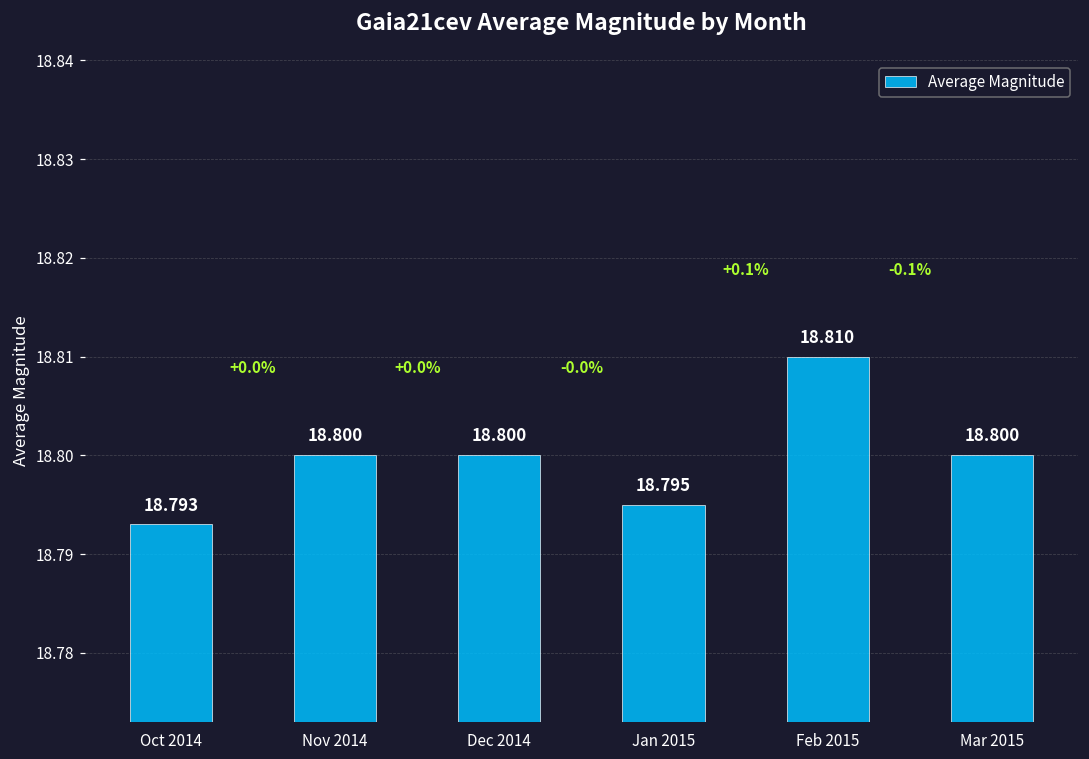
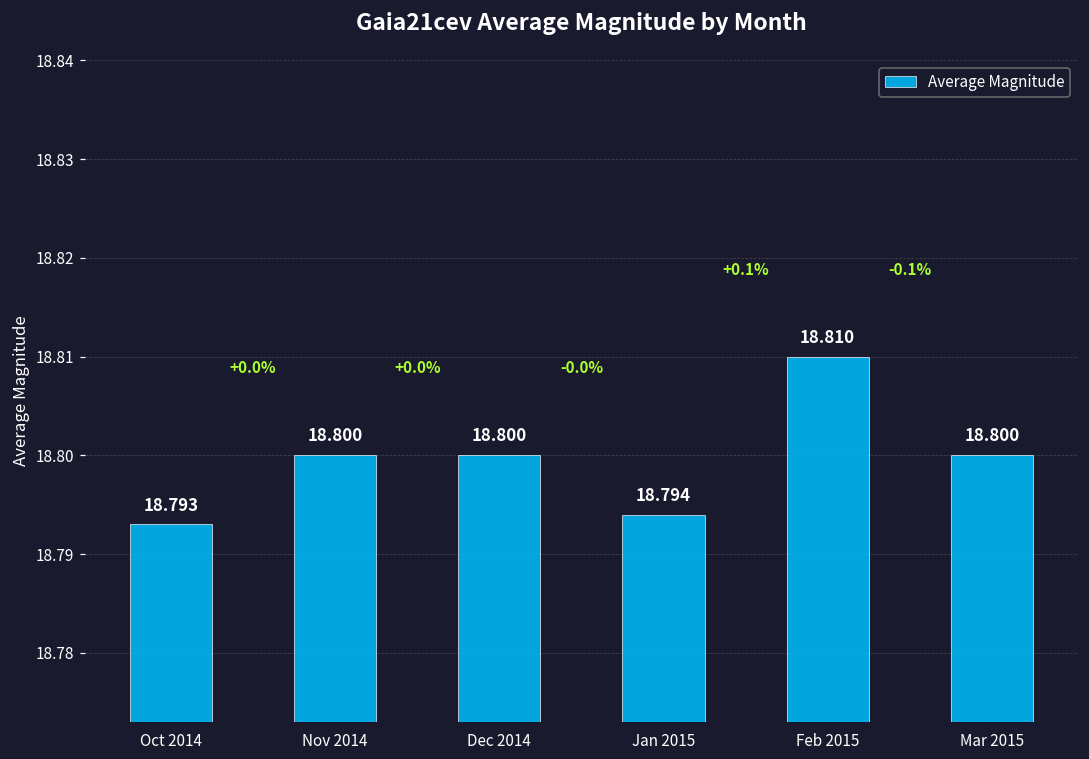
Jan 2015: 18.795 -> 18.794
